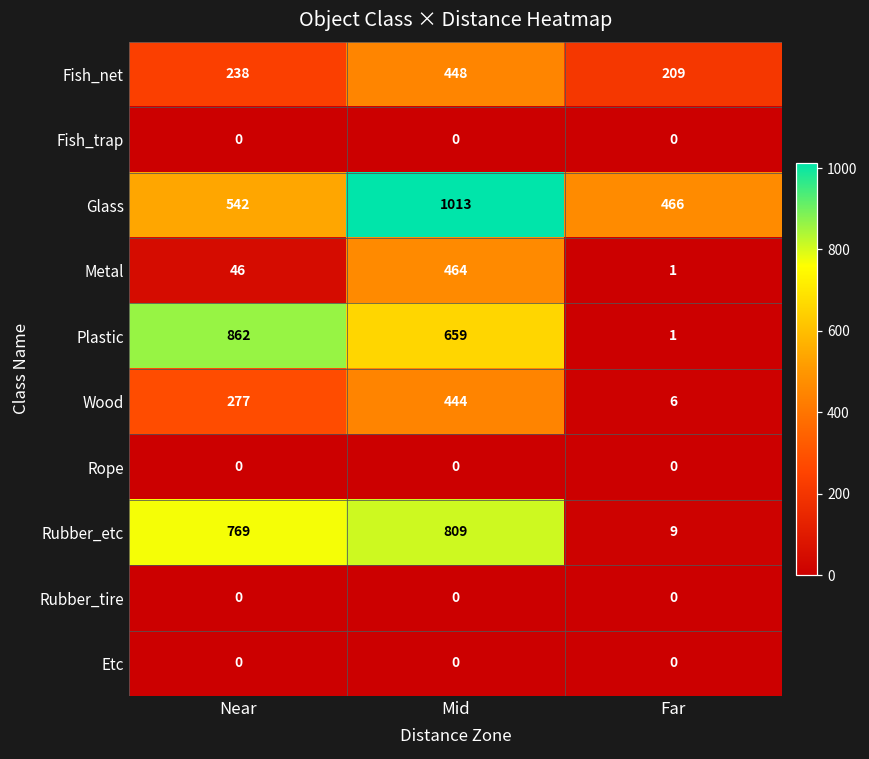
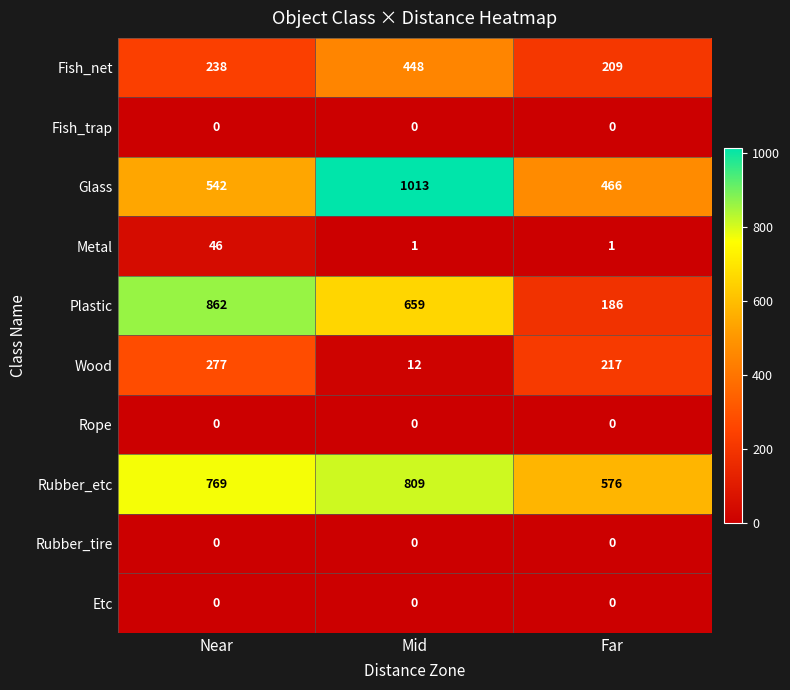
Metal, Mid: 464 -> 1
Plastic, Far: 1 -> 186
Wood, Mid: 444 -> 12
Wood, Far: 6 -> 217
Rubber_etc, Far: 9 -> 576
